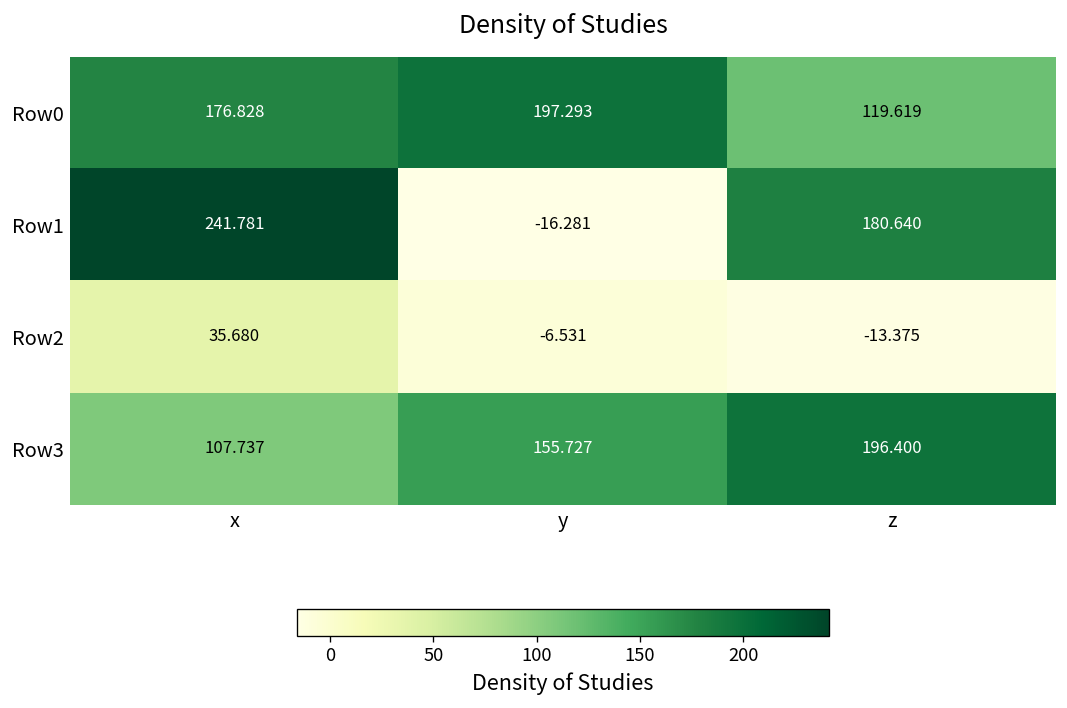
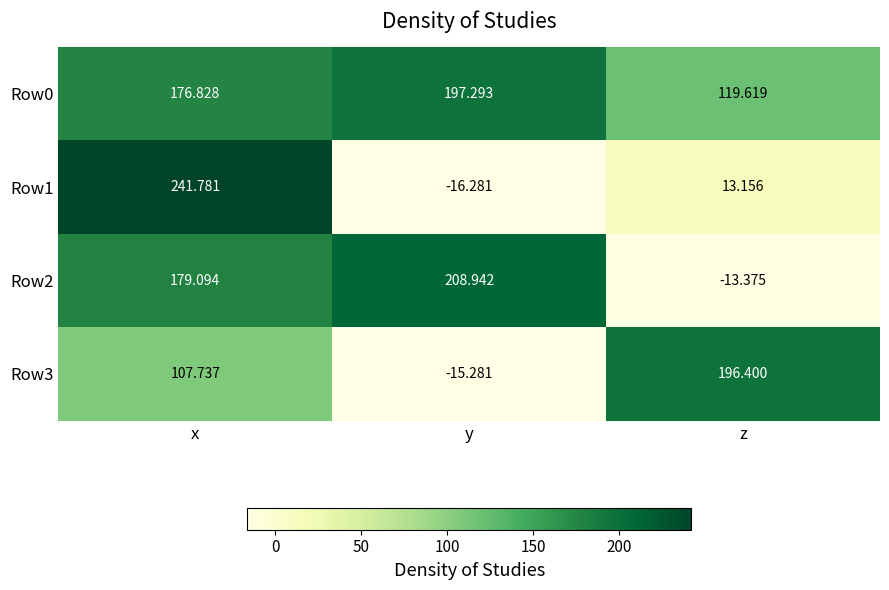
Row1, z: 180.640 -> 13.156
Row2, x: 35.680 -> 179.094
Row2, y: -6.531 -> 208.942
Row3, y: 155.727 -> -15.281
